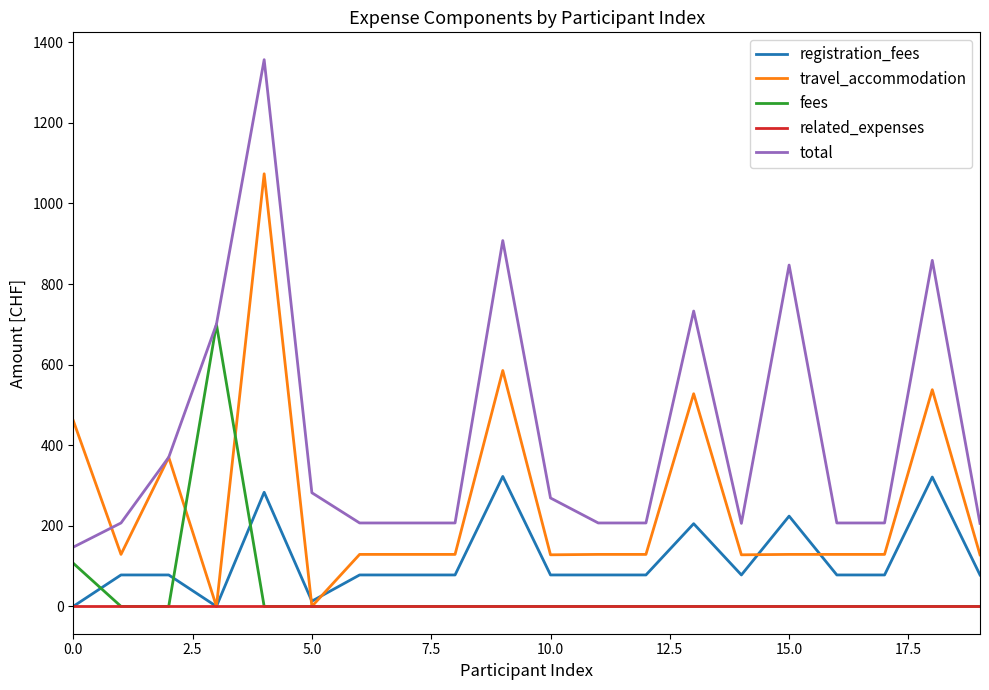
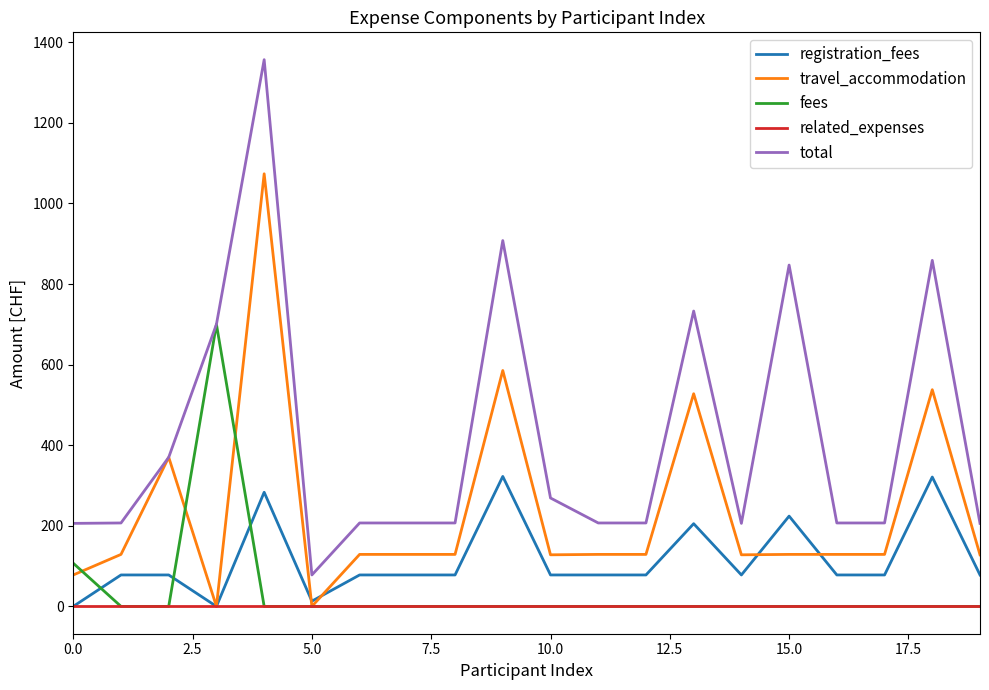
travel_accommodation, 0.0: 460 -> 80
total, 0.0: 150 -> 210
total, 5.0: 280 -> 80
